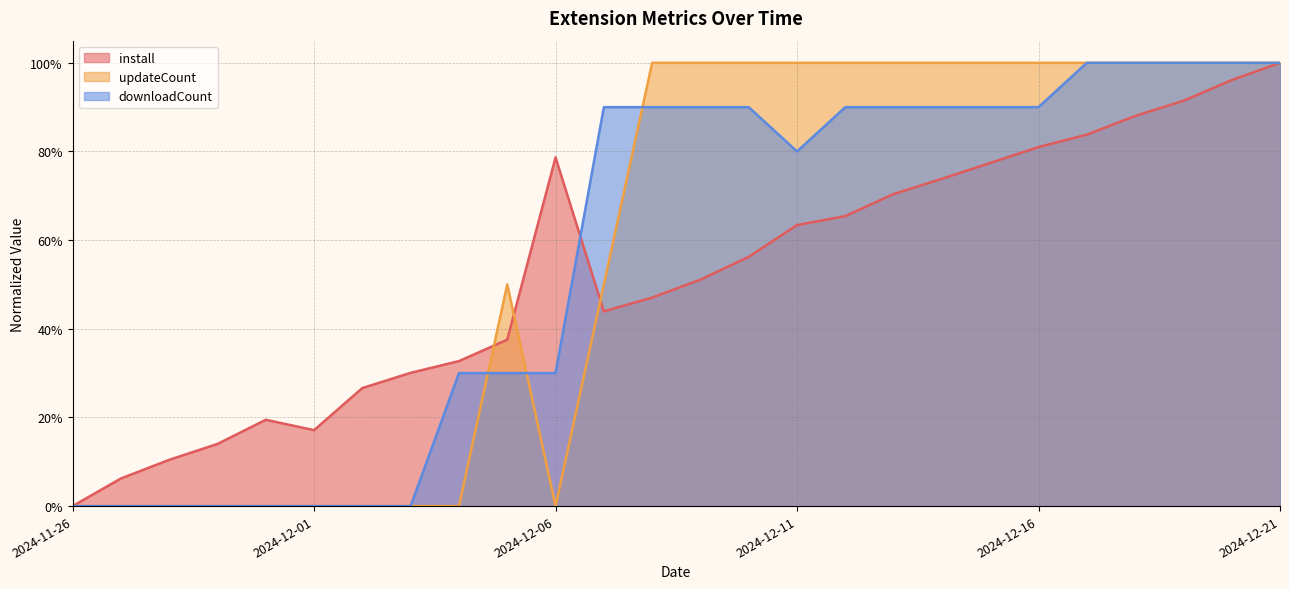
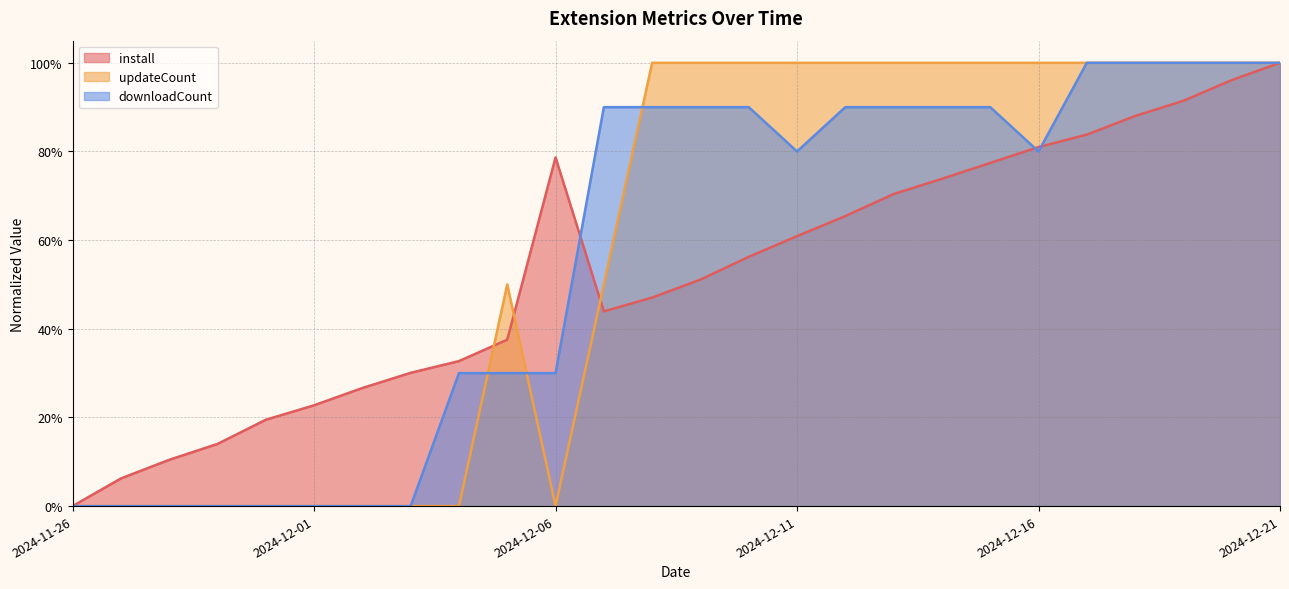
install, 2024-12-01: 17% -> 23%
install, 2024-12-11: 63% -> 61%
downloadCount, 2024-12-16: 90% -> 80%
